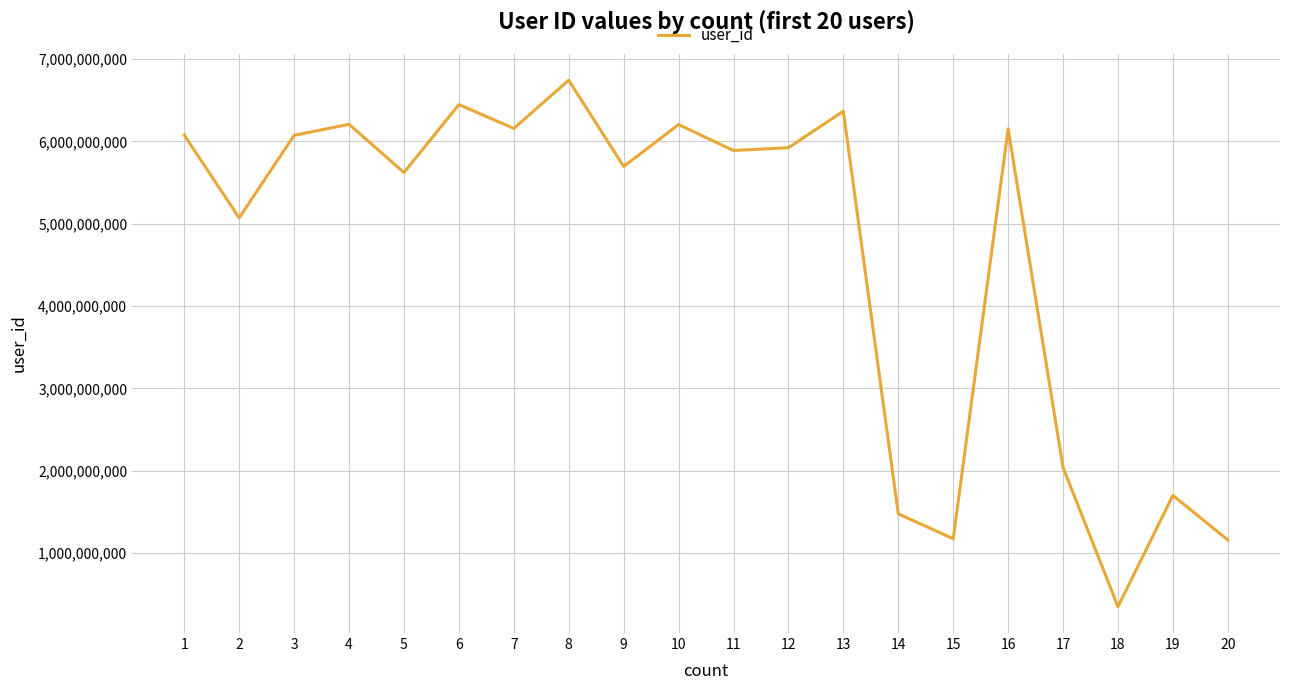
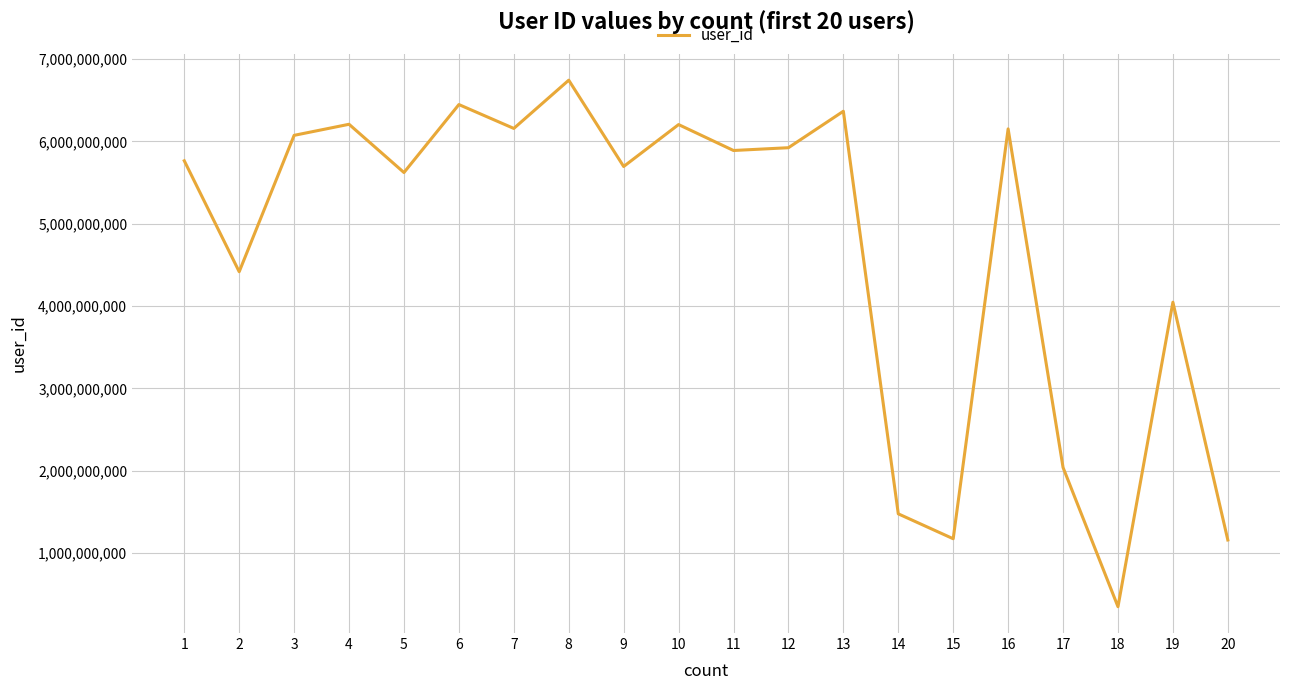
1: 6,100,000,000 -> 5,800,000,000
2: 5,100,000,000 -> 4,400,000,000
19: 1,700,000,000 -> 4,000,000,000
